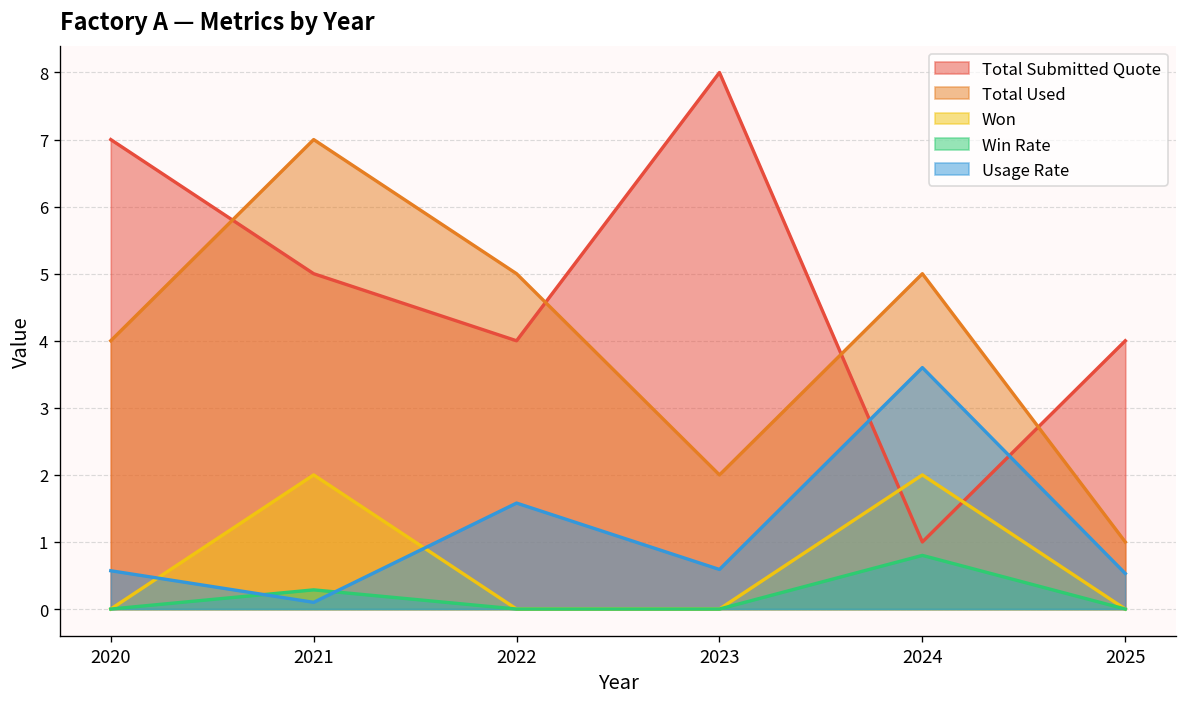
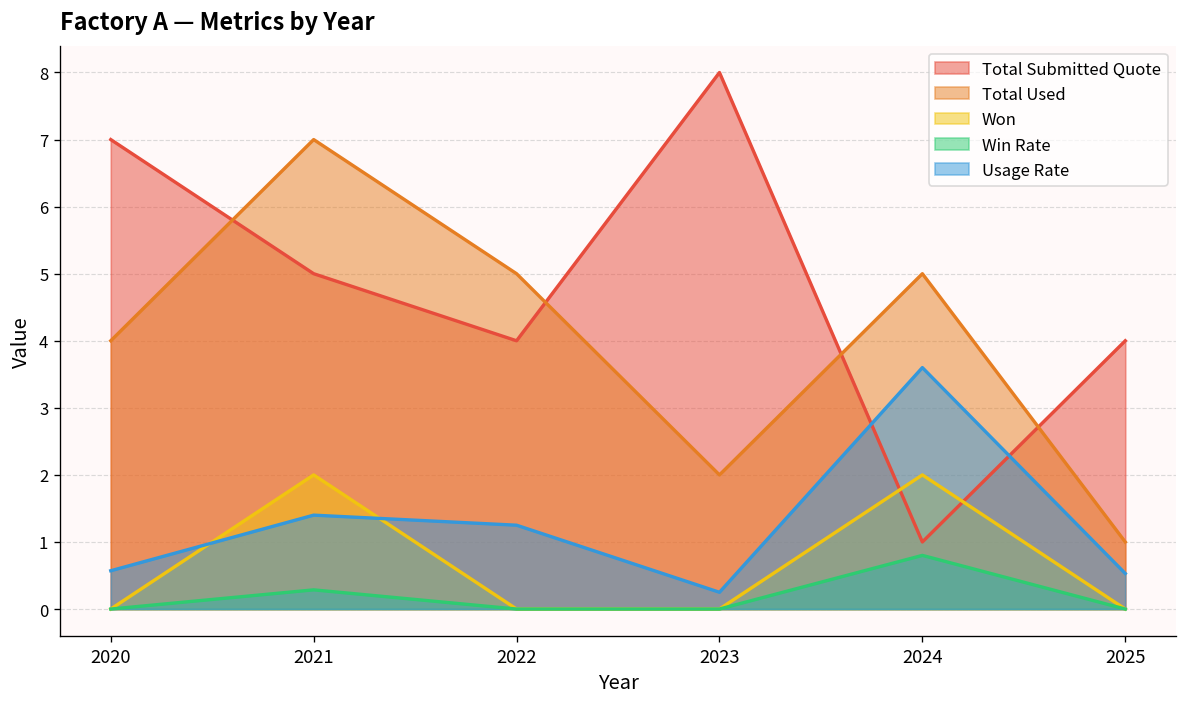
Usage Rate, 2021: 0.1 -> 1.4
Usage Rate, 2022: 1.6 -> 1.3
Usage Rate, 2023: 0.6 -> 0.3
